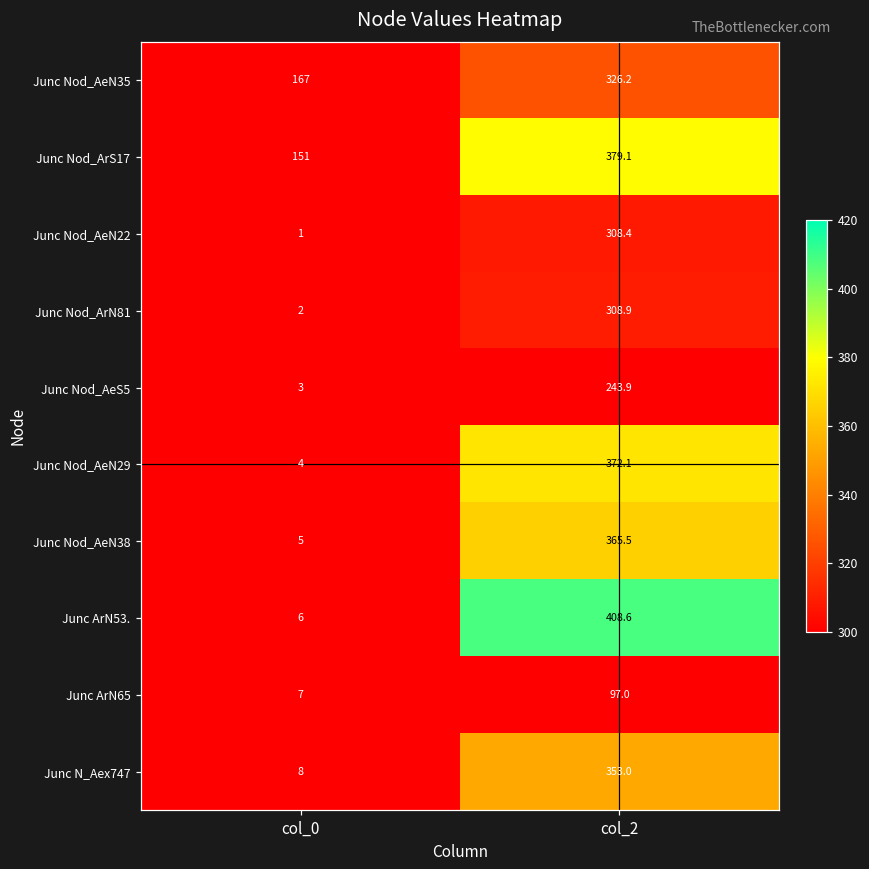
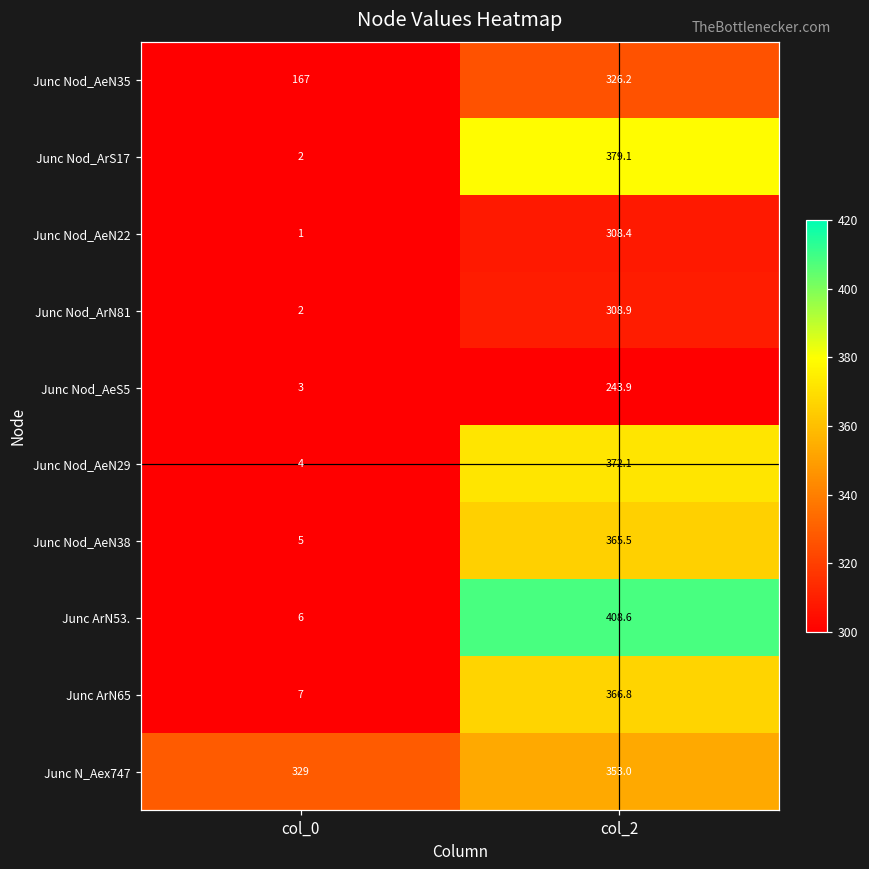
Junc Nod_ArS17, col_0: 151 -> 2
Junc ArN65, col_2: 97.0 -> 366.8
Junc N_Aex747, col_0: 8 -> 329
